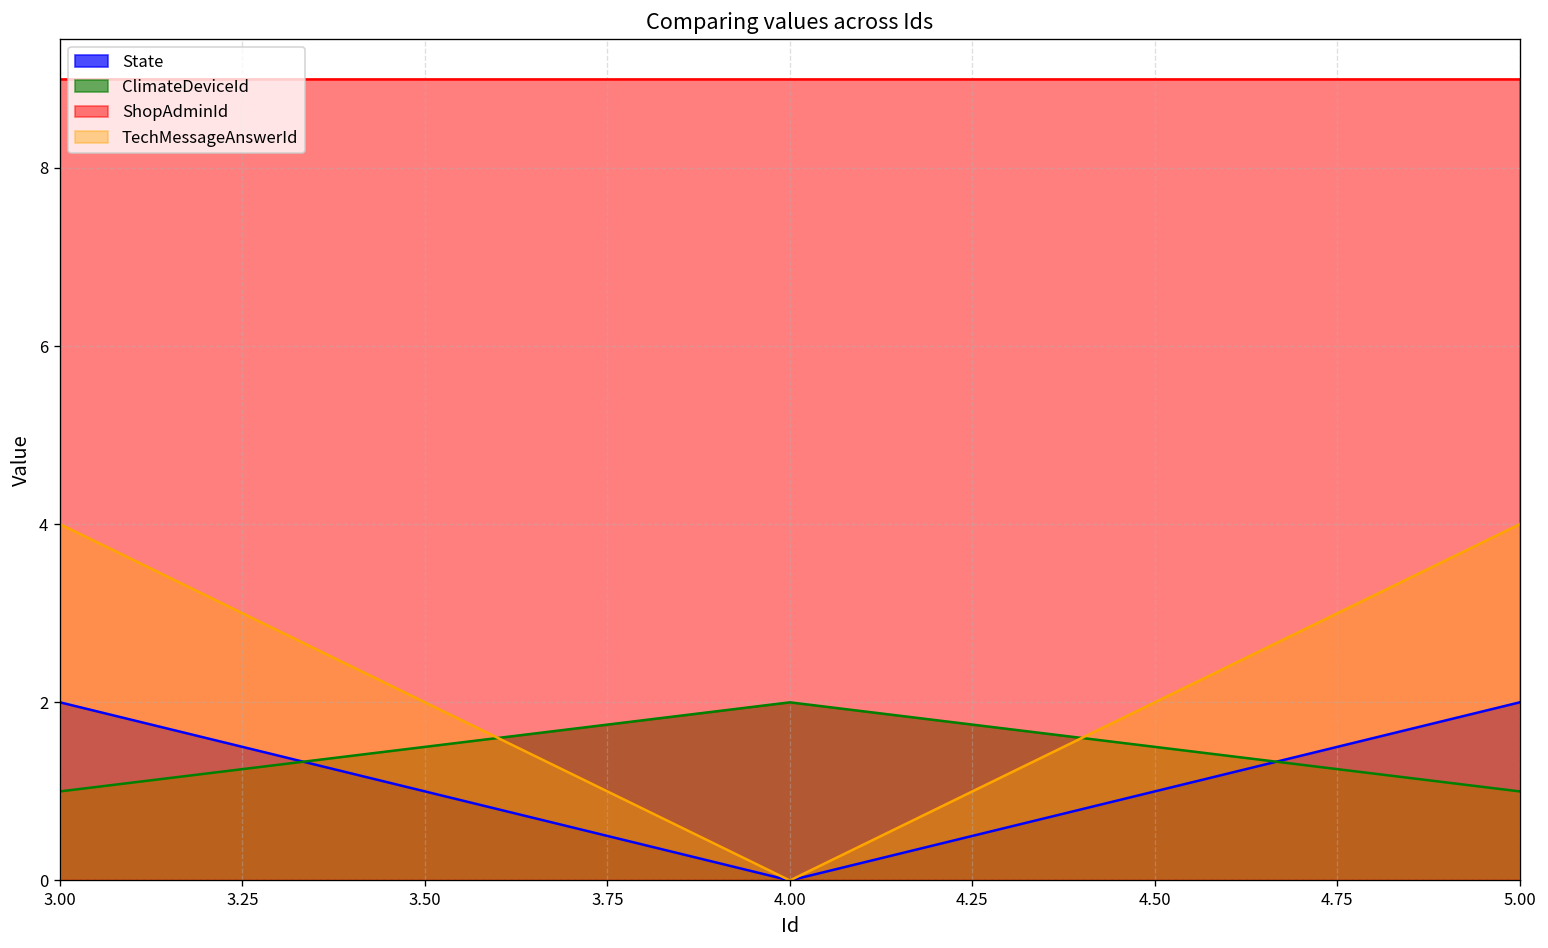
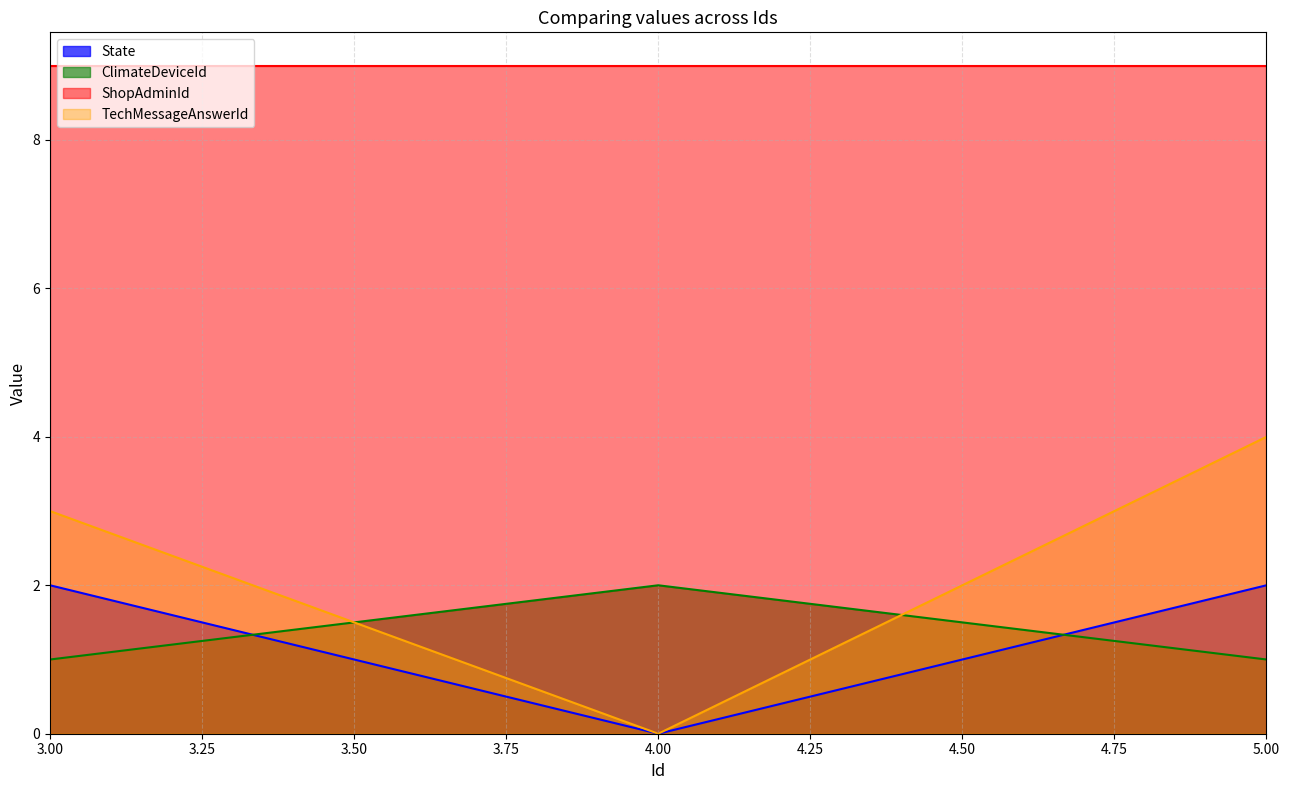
TechMessageAnswerId, 3.00: 4 -> 3
